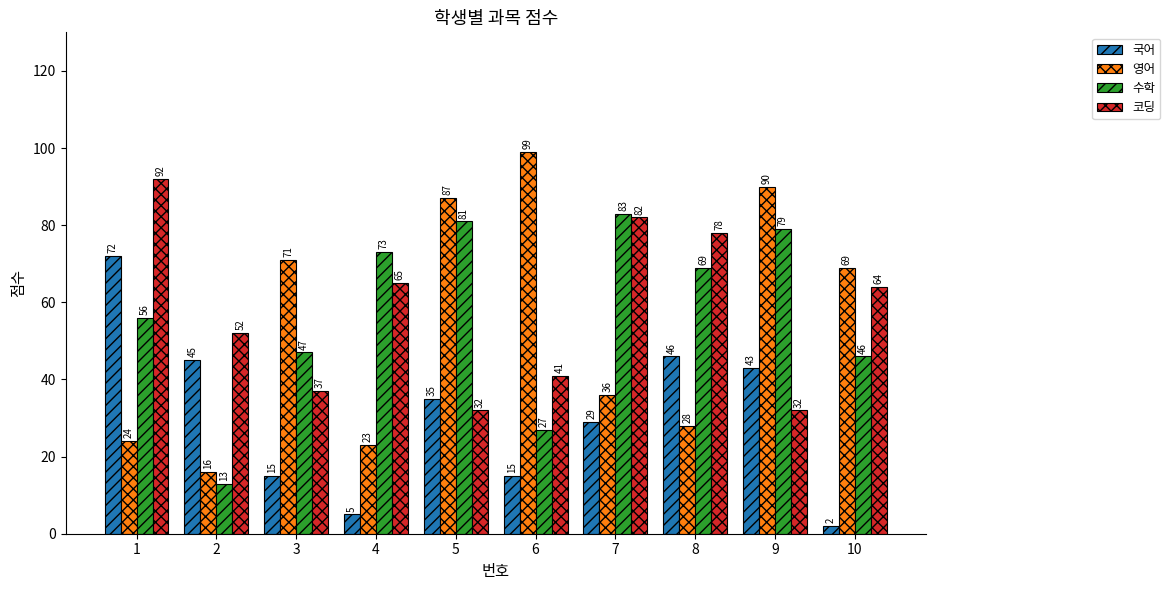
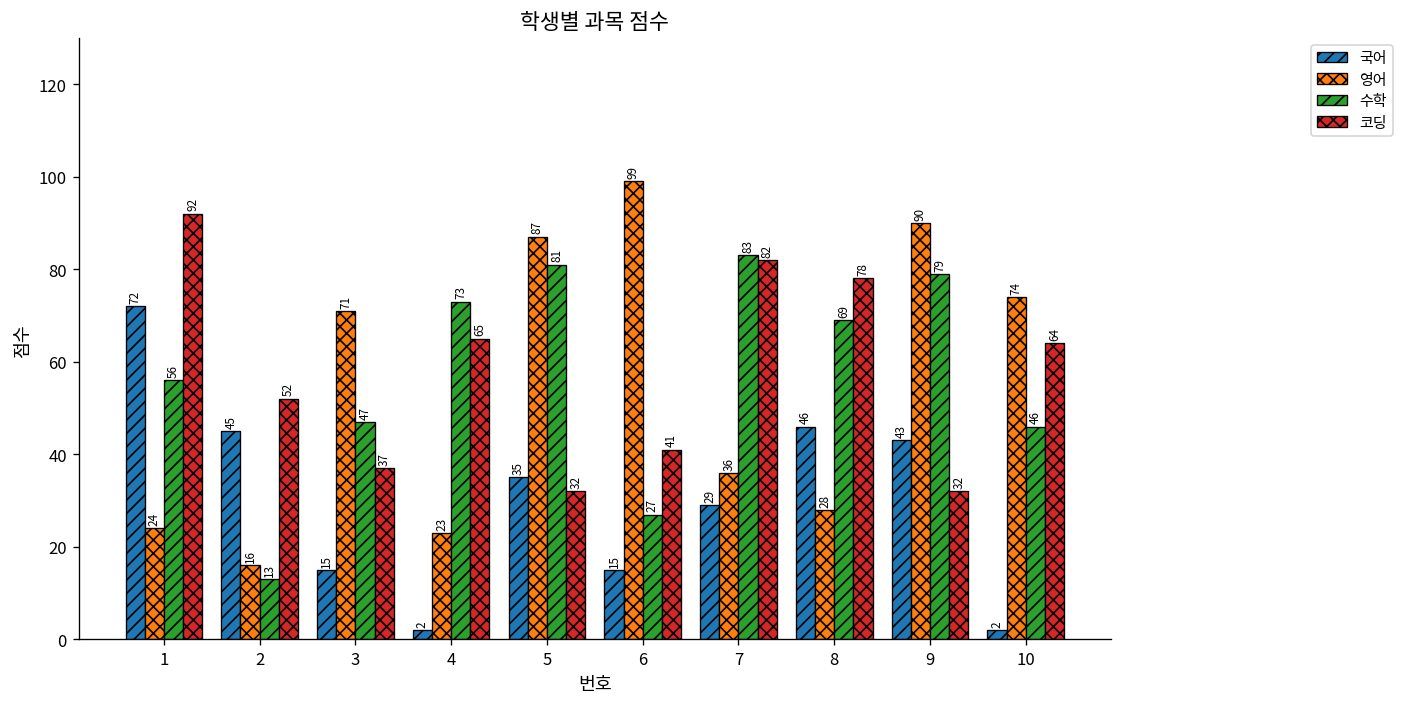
국어, 4: 5 -> 2
영어, 10: 69 -> 74
